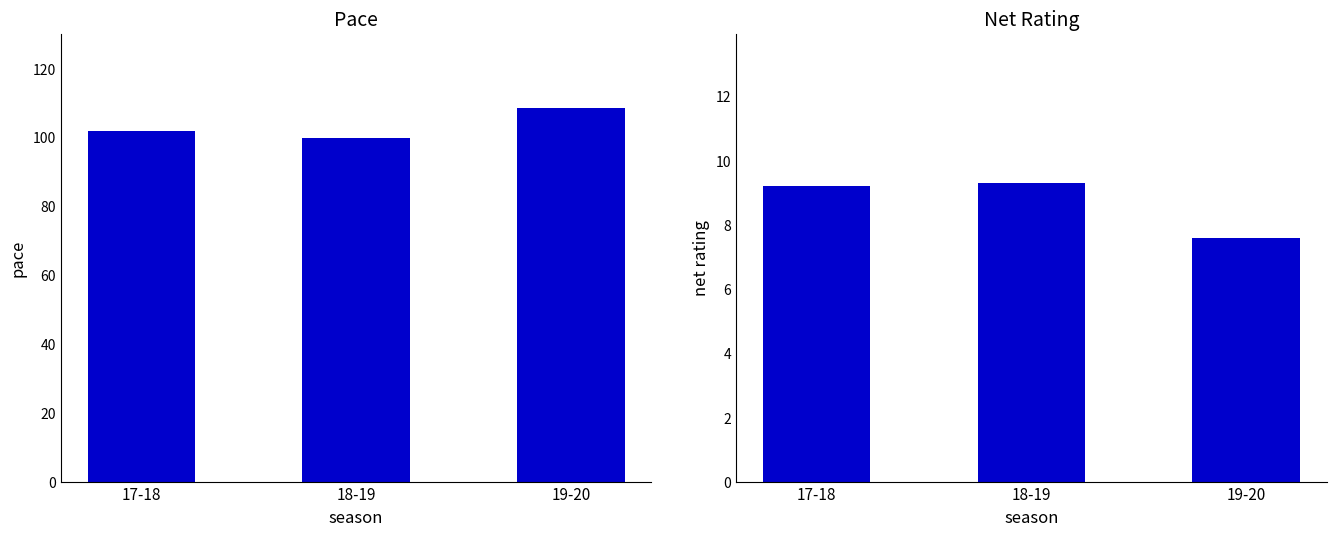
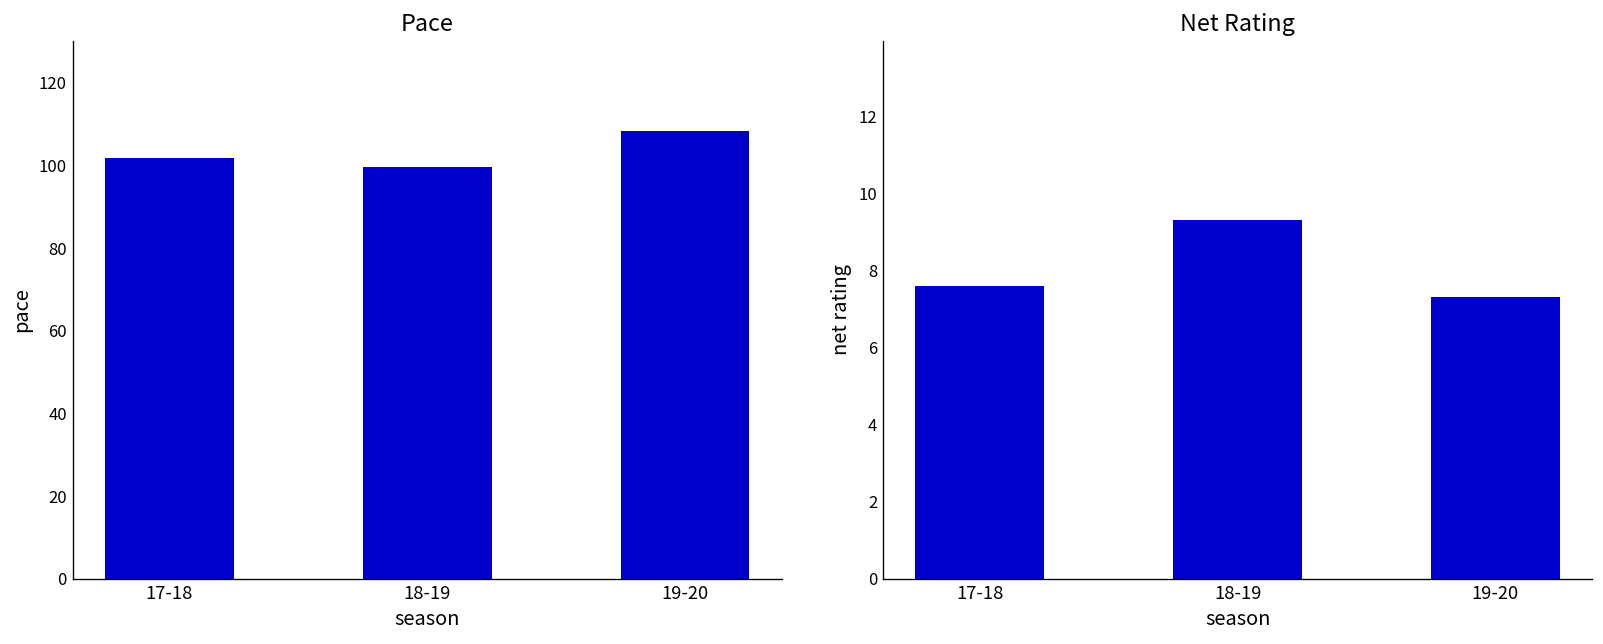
Net Rating, 17-18: 9.2 -> 7.6
Net Rating, 19-20: 7.6 -> 7.3
